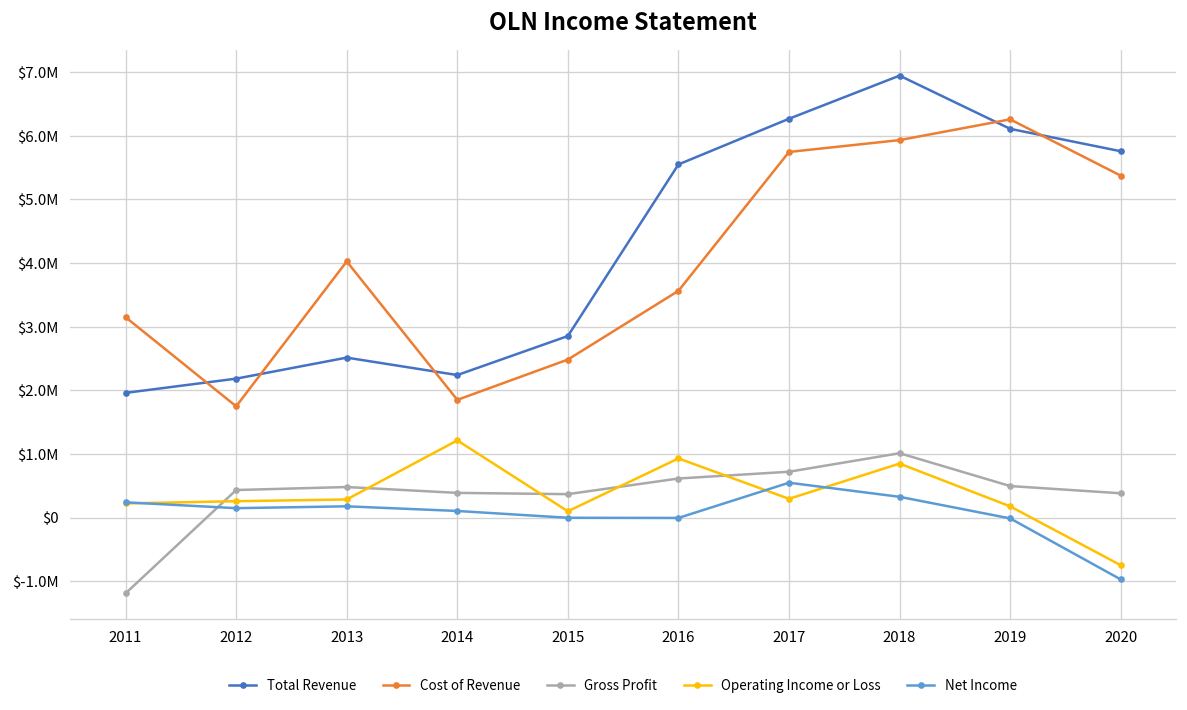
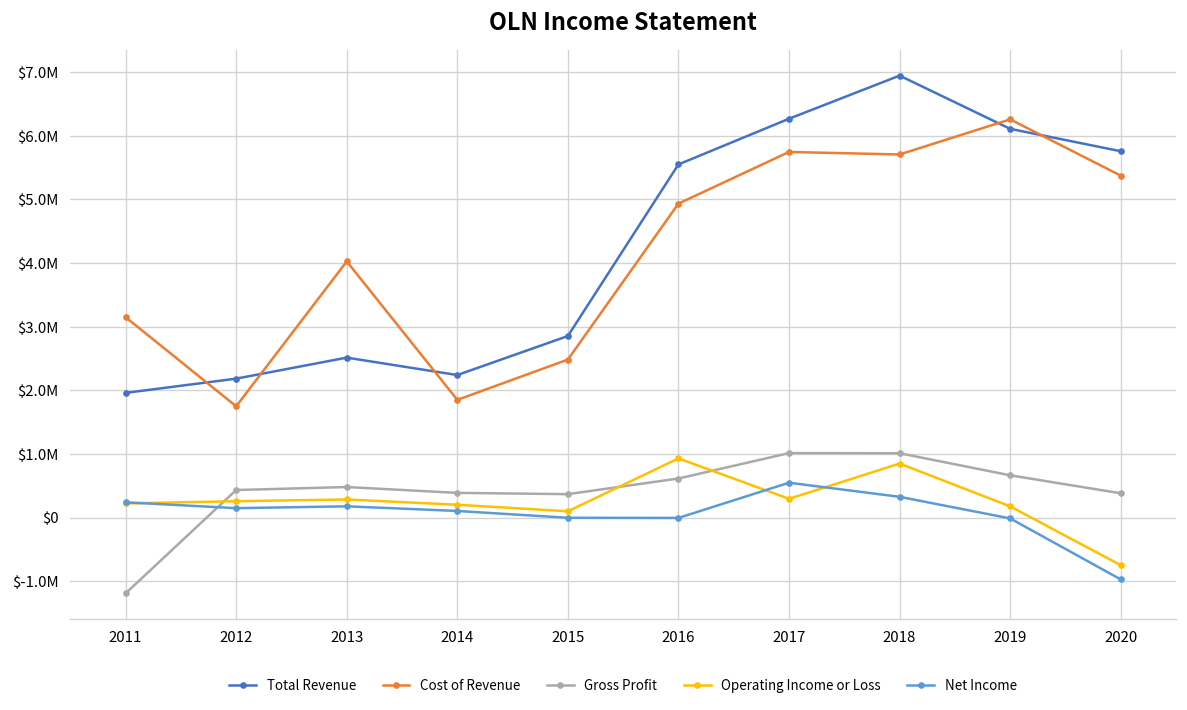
Operating Income or Loss, 2014: $1200000 -> $200000
Cost of Revenue, 2016: $3600000 -> $4900000
Gross Profit, 2017: $700000 -> $1000000
Cost of Revenue, 2018: $5900000 -> $5700000
Gross Profit, 2019: $500000 -> $700000
